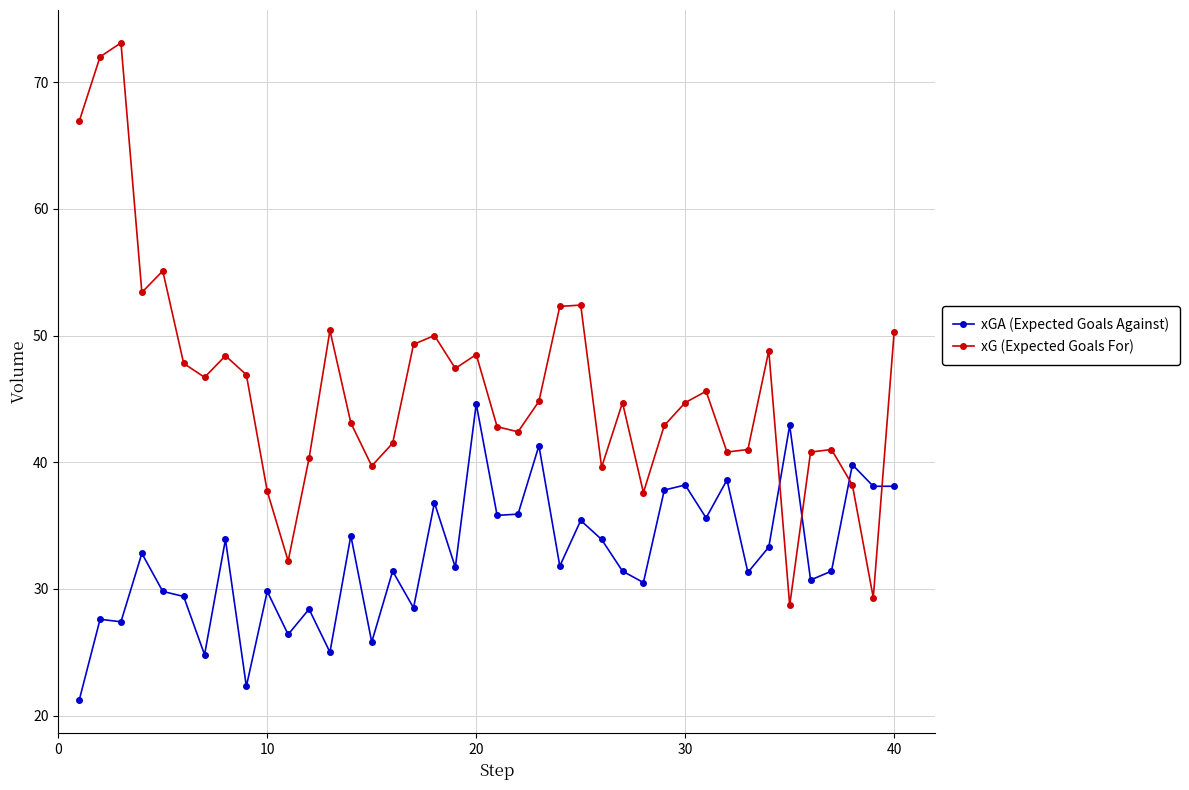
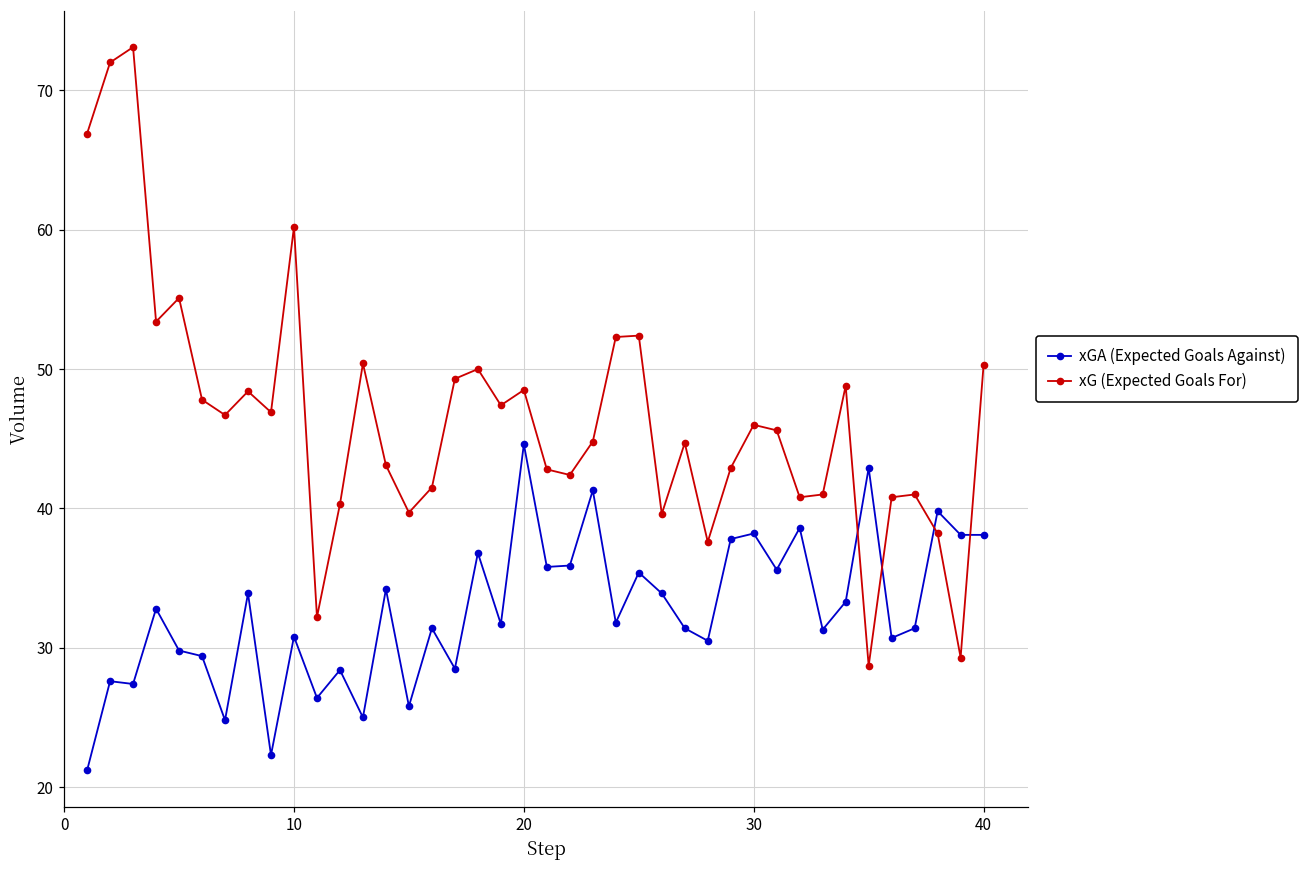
xGA (Expected Goals Against), 10: 29.8 -> 30.8
xG (Expected Goals For), 10: 37.7 -> 60.2
xG (Expected Goals For), 30: 44.7 -> 46.0
